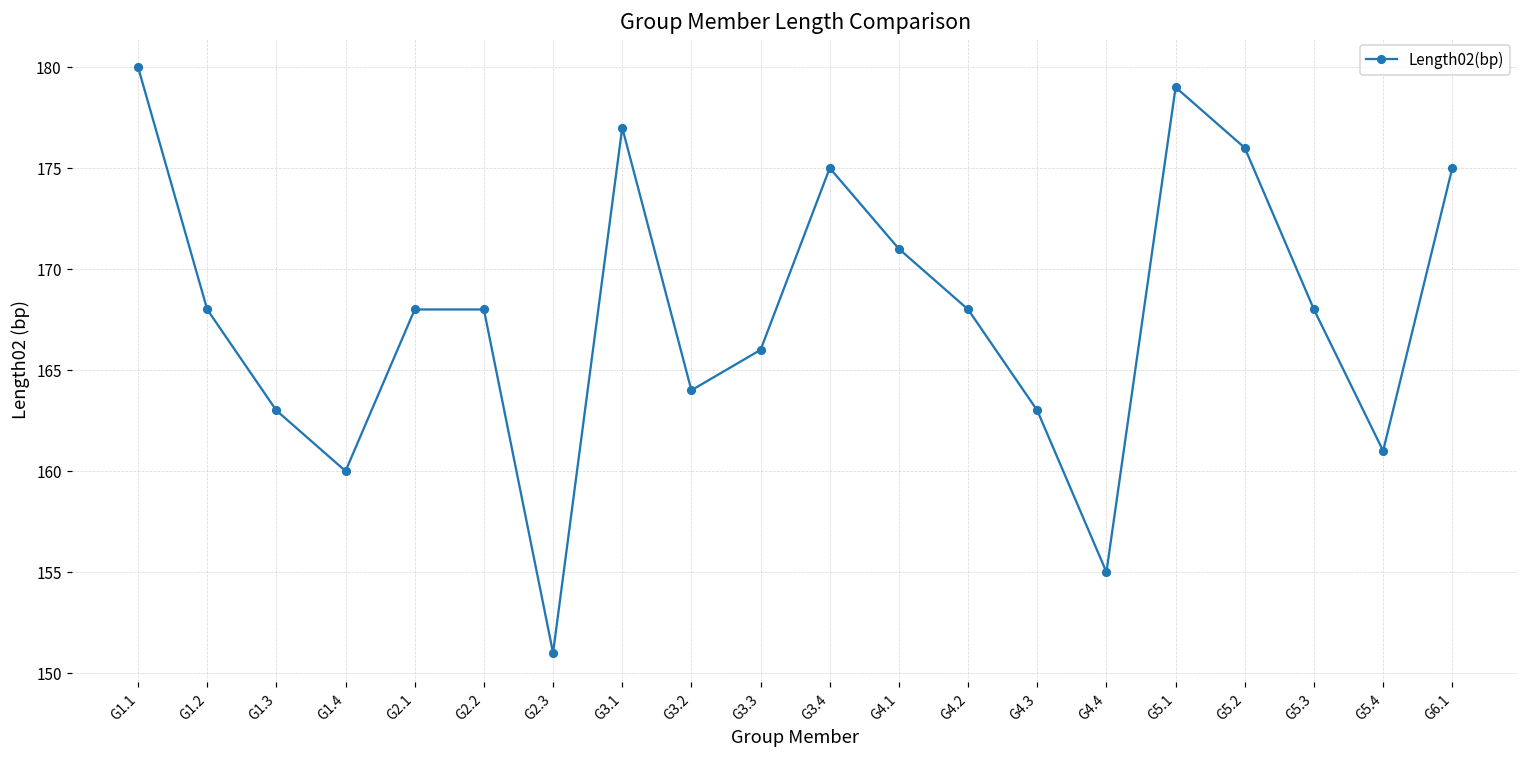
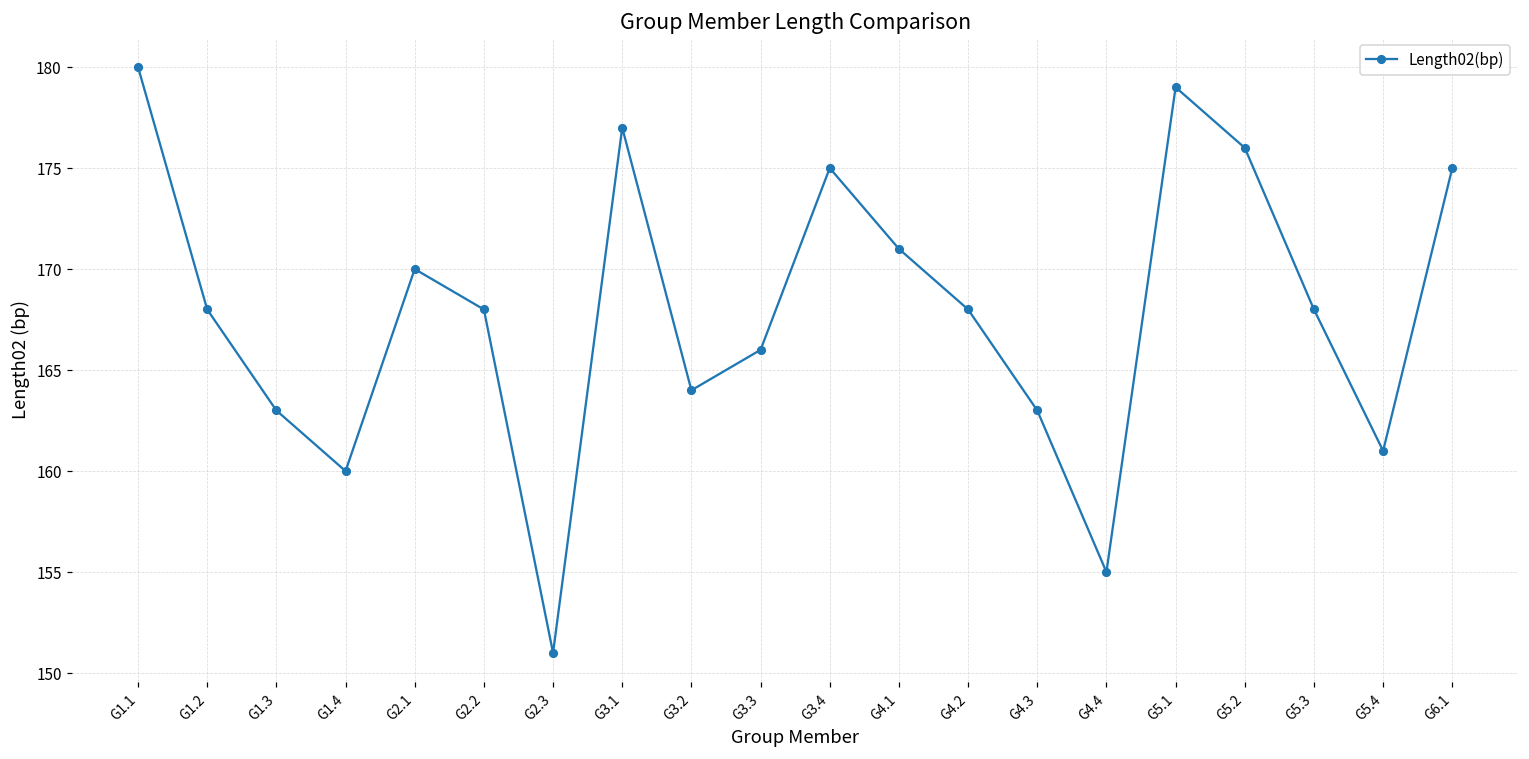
G2.1: 168 -> 170
